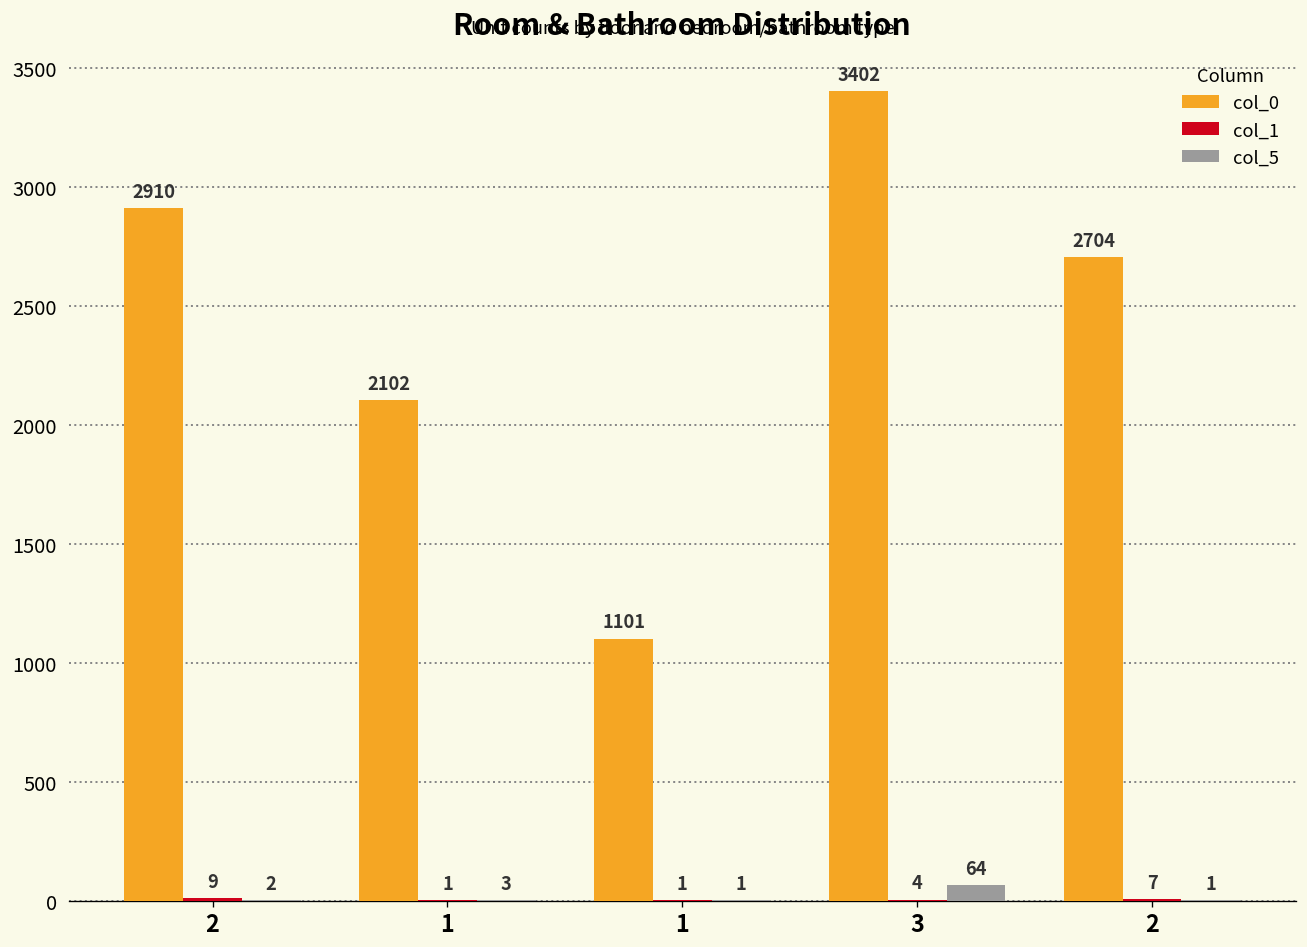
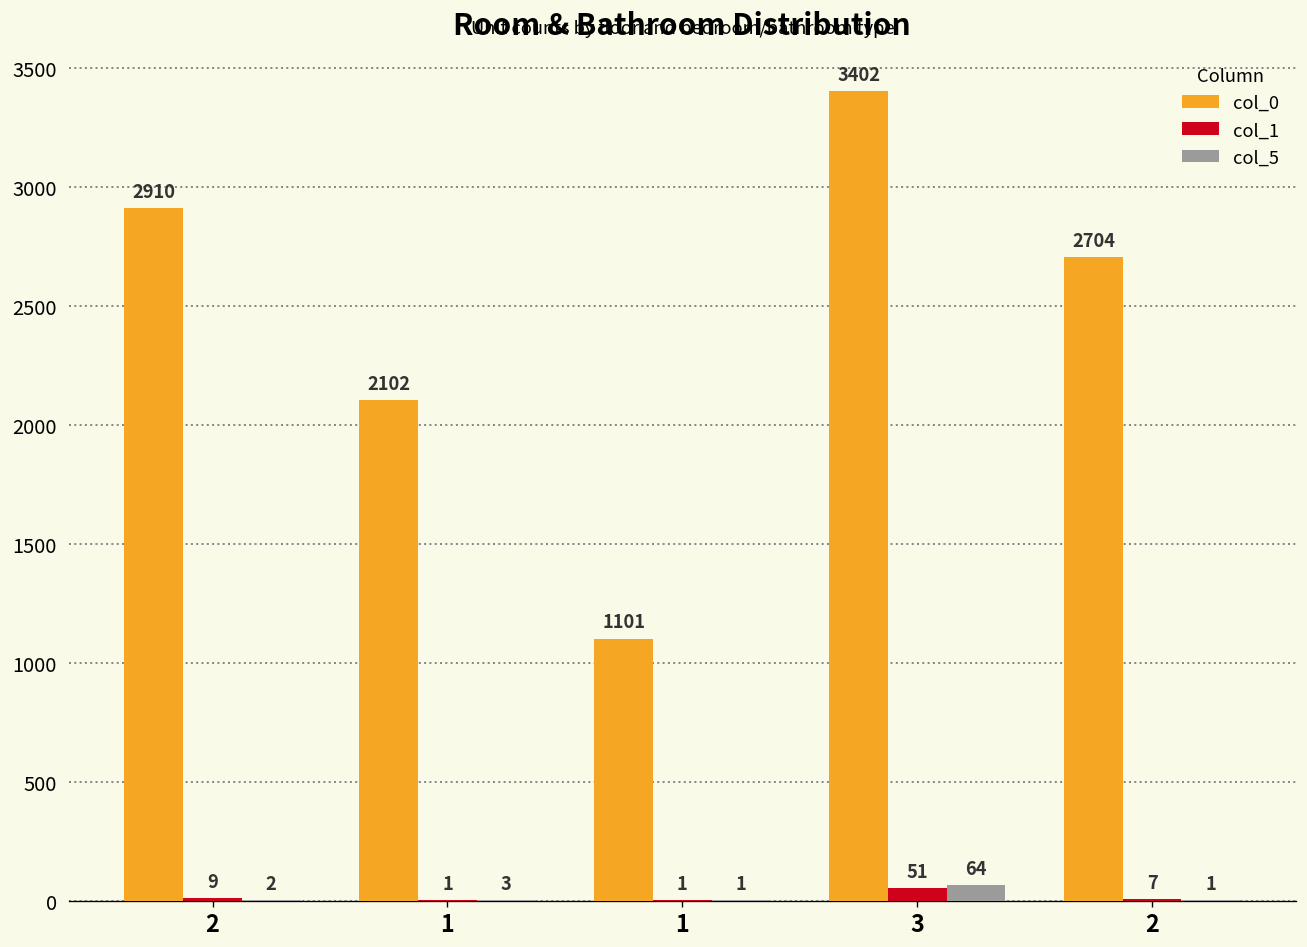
col_1, 3: 4 -> 51
